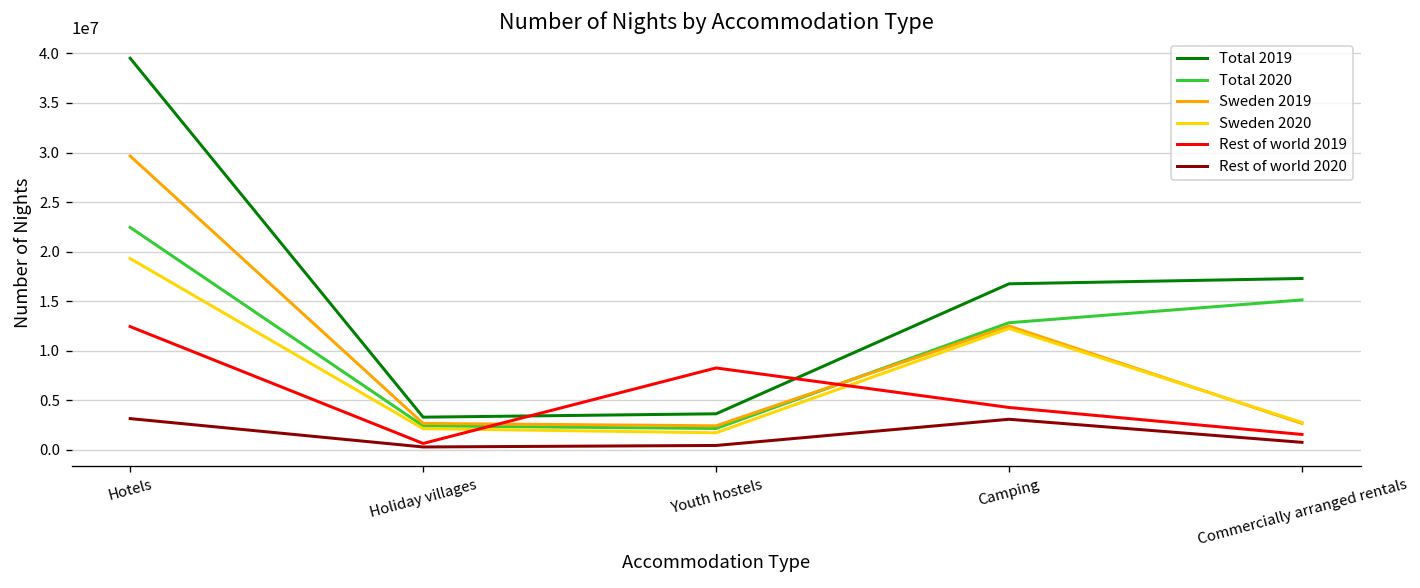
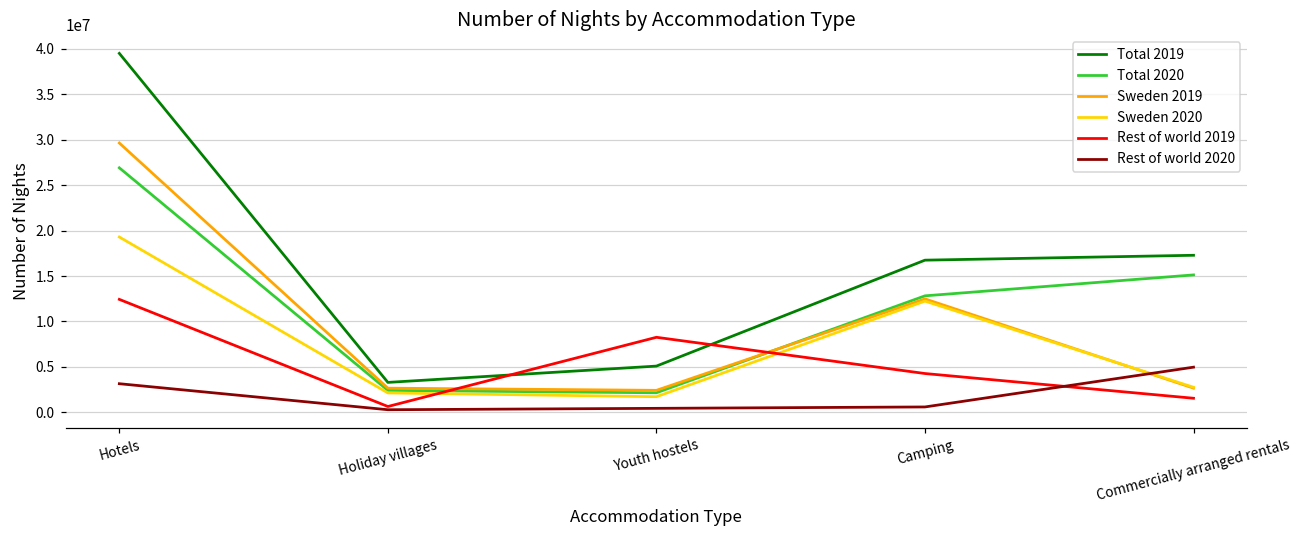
Total 2020, Hotels: 22000000 -> 27000000
Total 2019, Youth hostels: 4000000 -> 5000000
Rest of world 2020, Camping: 3000000 -> 1000000
Rest of world 2020, Commercially arranged rentals: 1000000 -> 5000000
